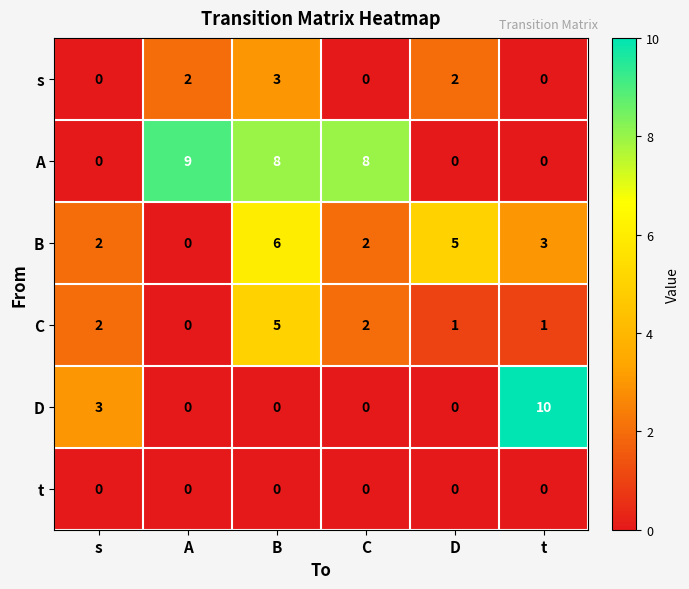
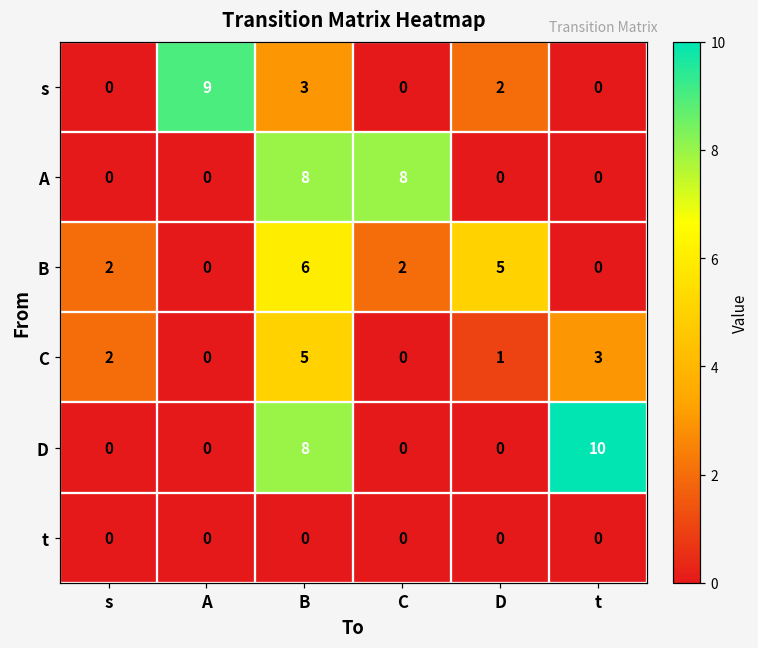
s, A: 2 -> 9
A, A: 9 -> 0
B, t: 3 -> 0
C, C: 2 -> 0
C, t: 1 -> 3
D, s: 3 -> 0
D, B: 0 -> 8
